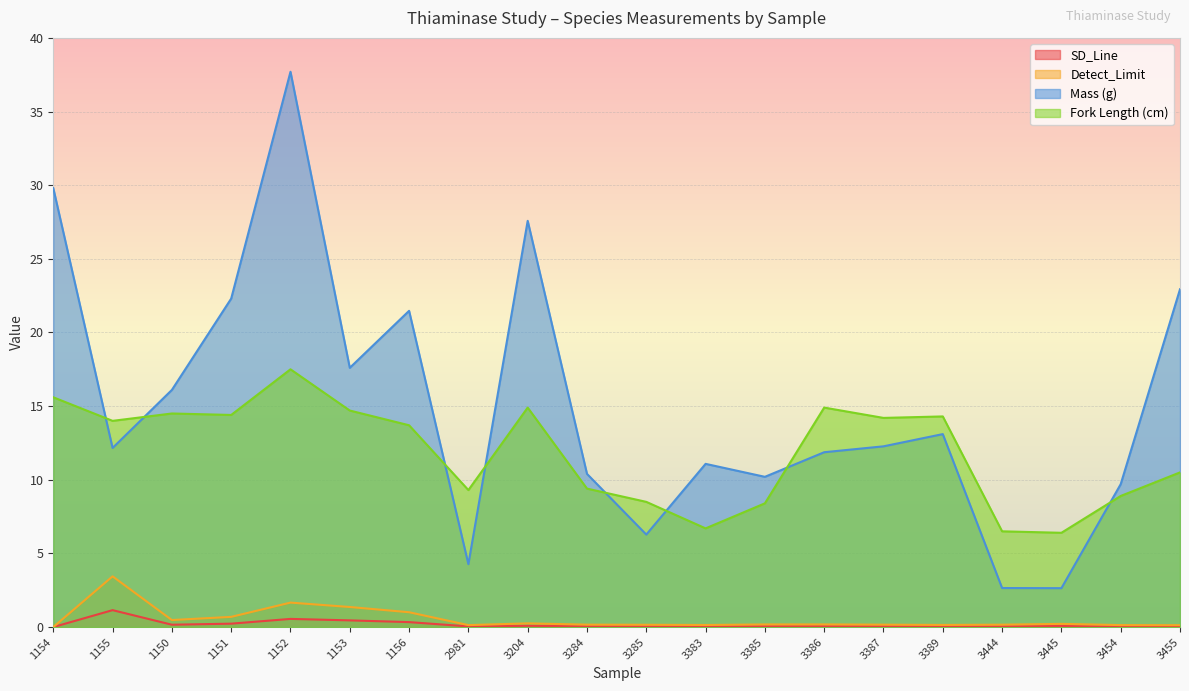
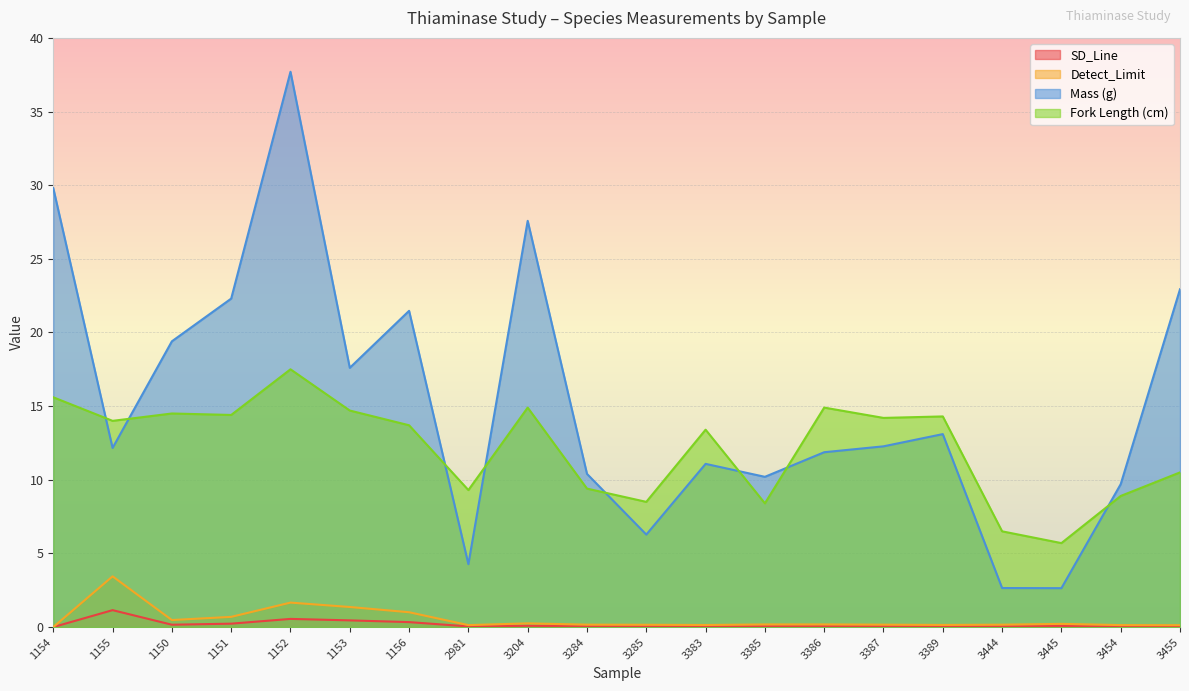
Mass (g), 1150: 16.1 -> 19.4
Fork Length (cm), 3383: 6.7 -> 13.4
Fork Length (cm), 3445: 6.4 -> 5.7
